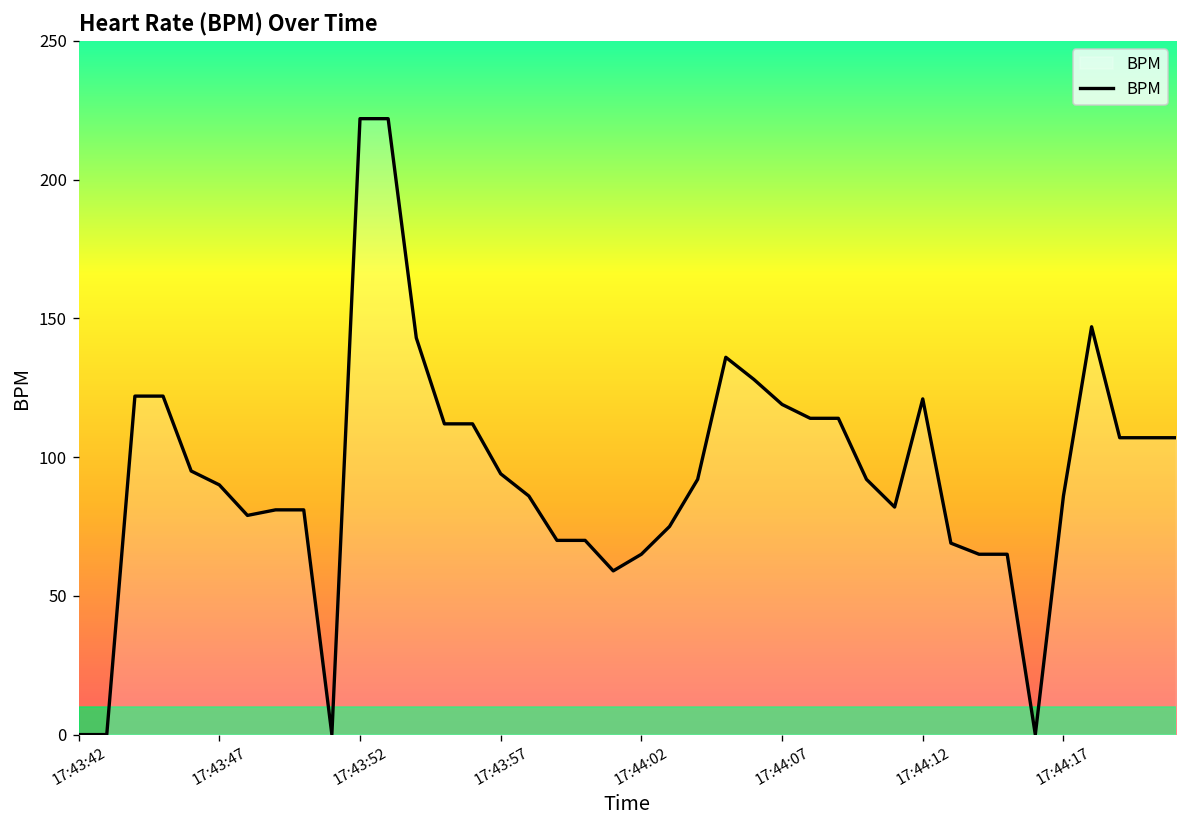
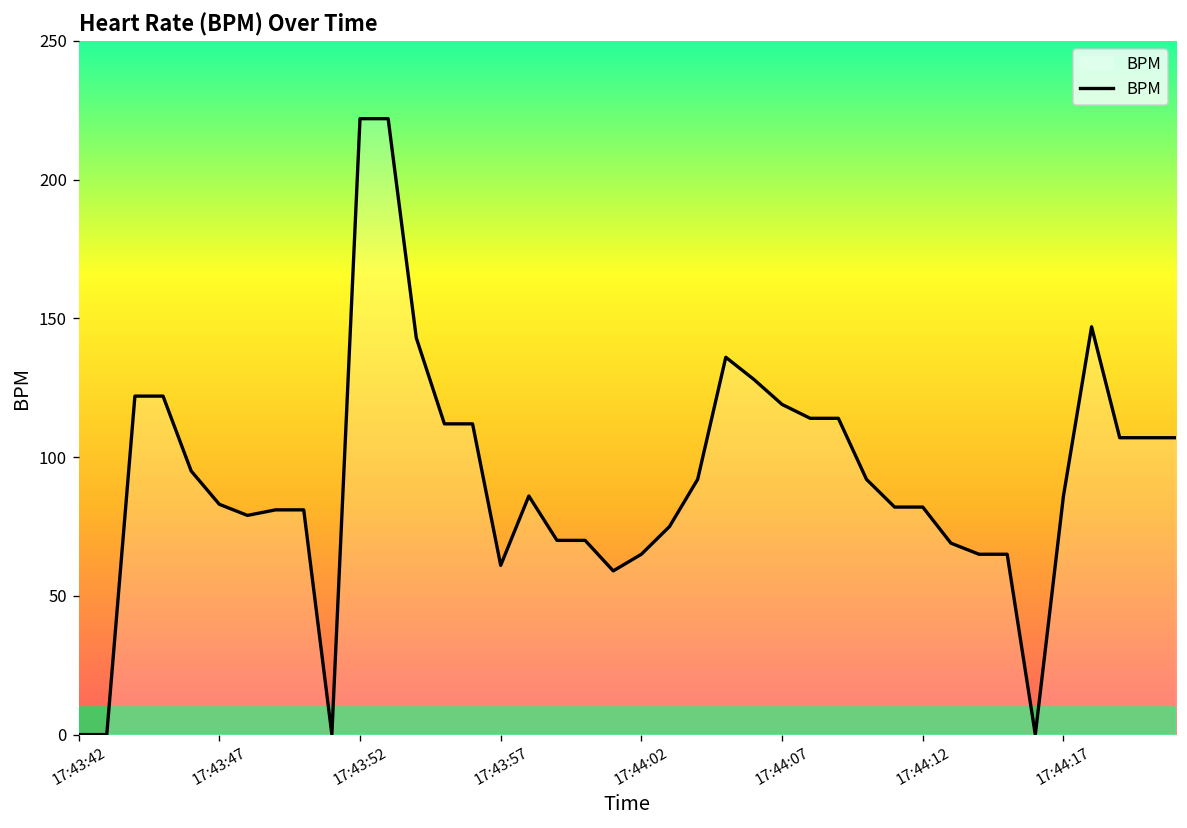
17:43:47: 90 -> 83
17:43:57: 94 -> 61
17:44:12: 121 -> 82
